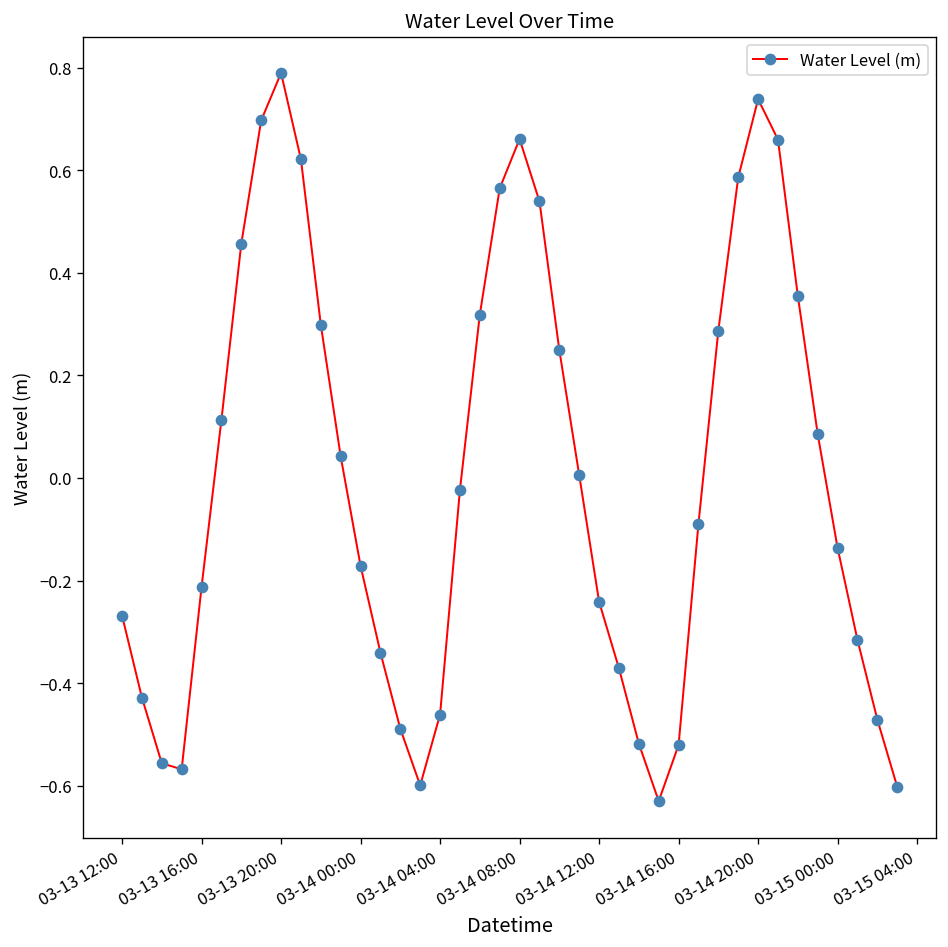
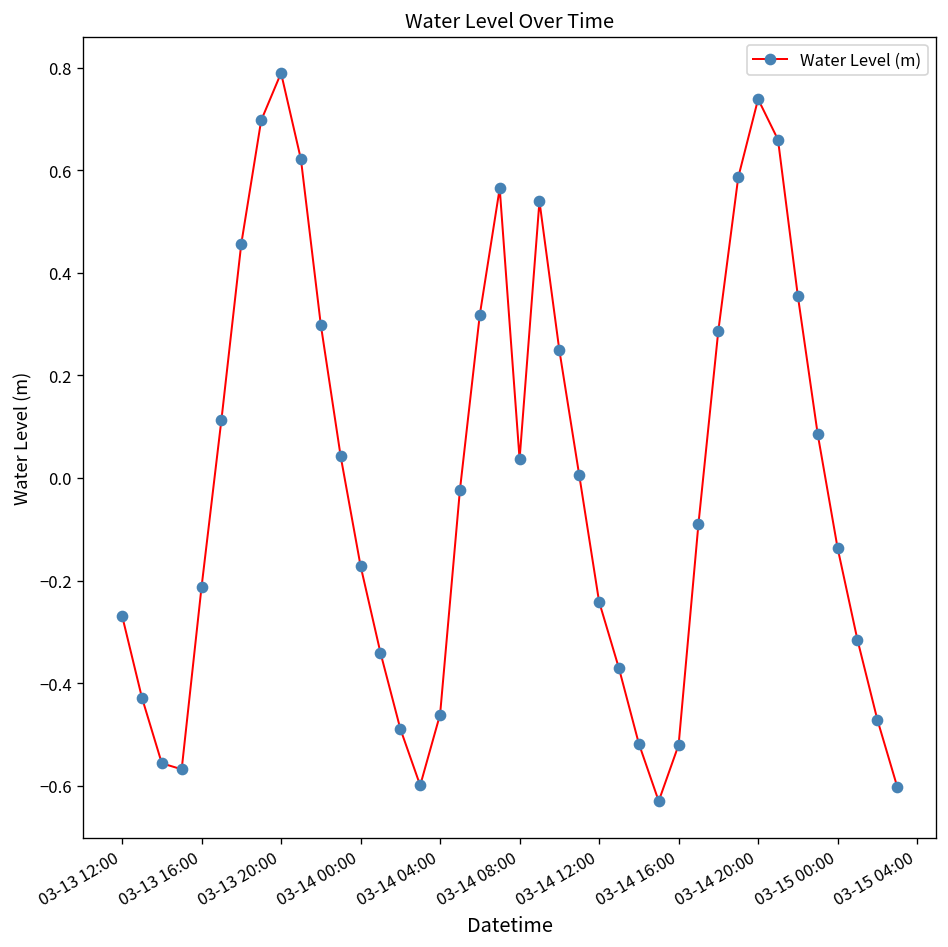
03-14 08:00: 0.66 -> 0.04
